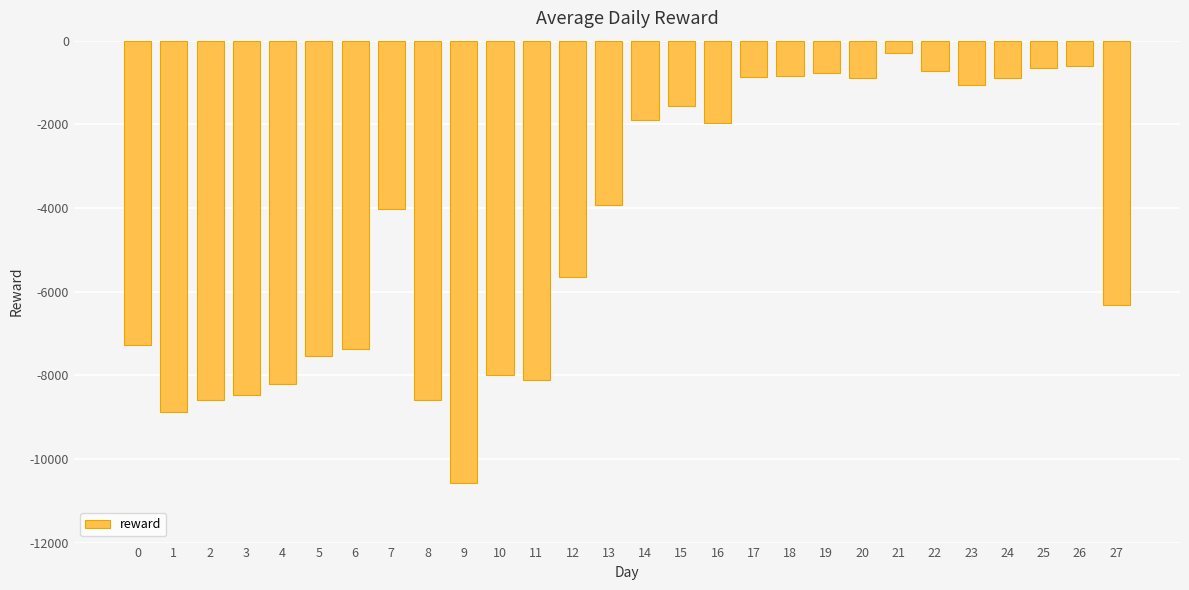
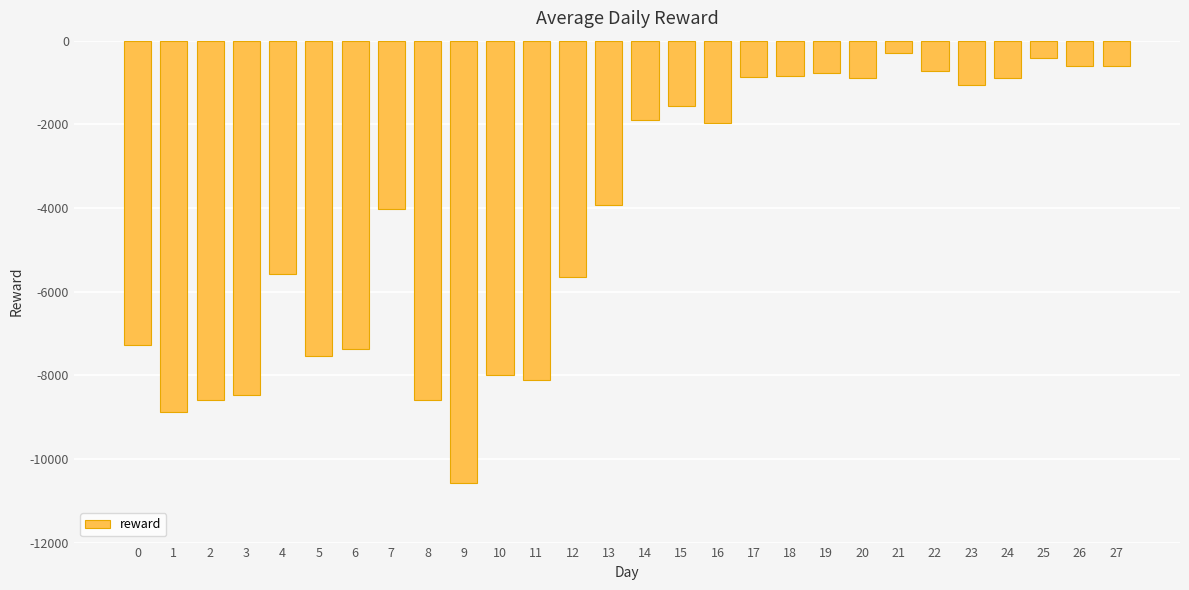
4: -8200 -> -5600
25: -700 -> -400
27: -6300 -> -600
